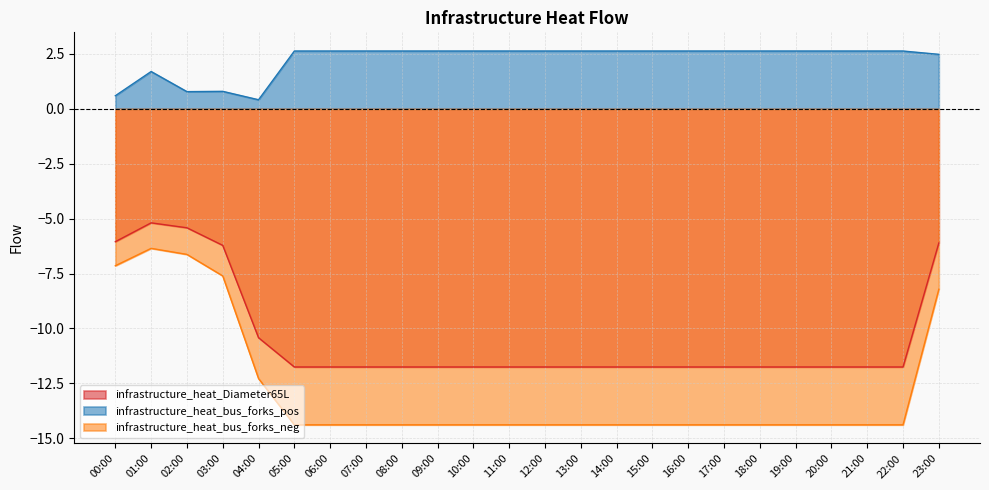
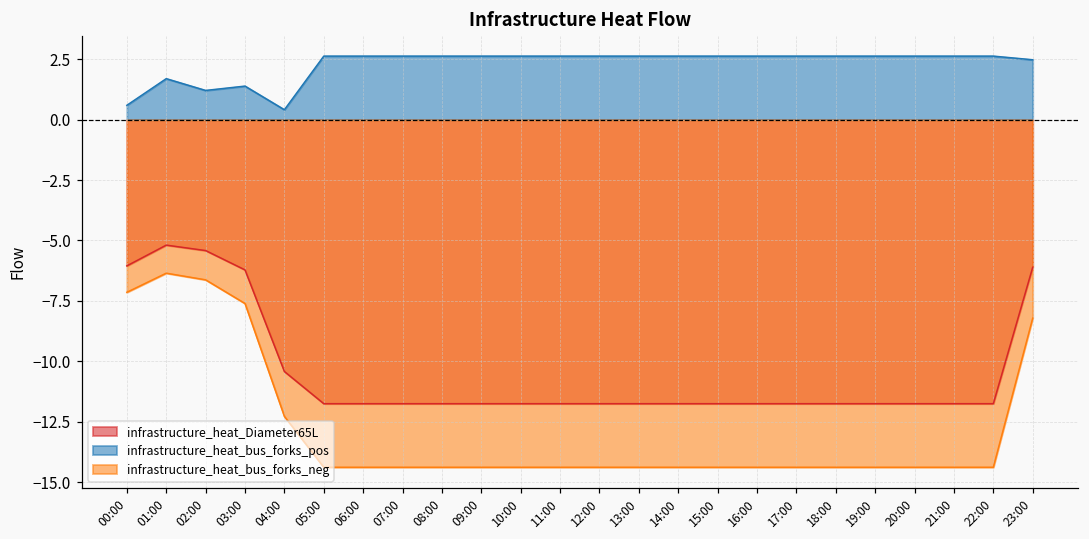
infrastructure_heat_bus_forks_pos, 02:00: 0.8 -> 1.2
infrastructure_heat_bus_forks_pos, 03:00: 0.8 -> 1.4
